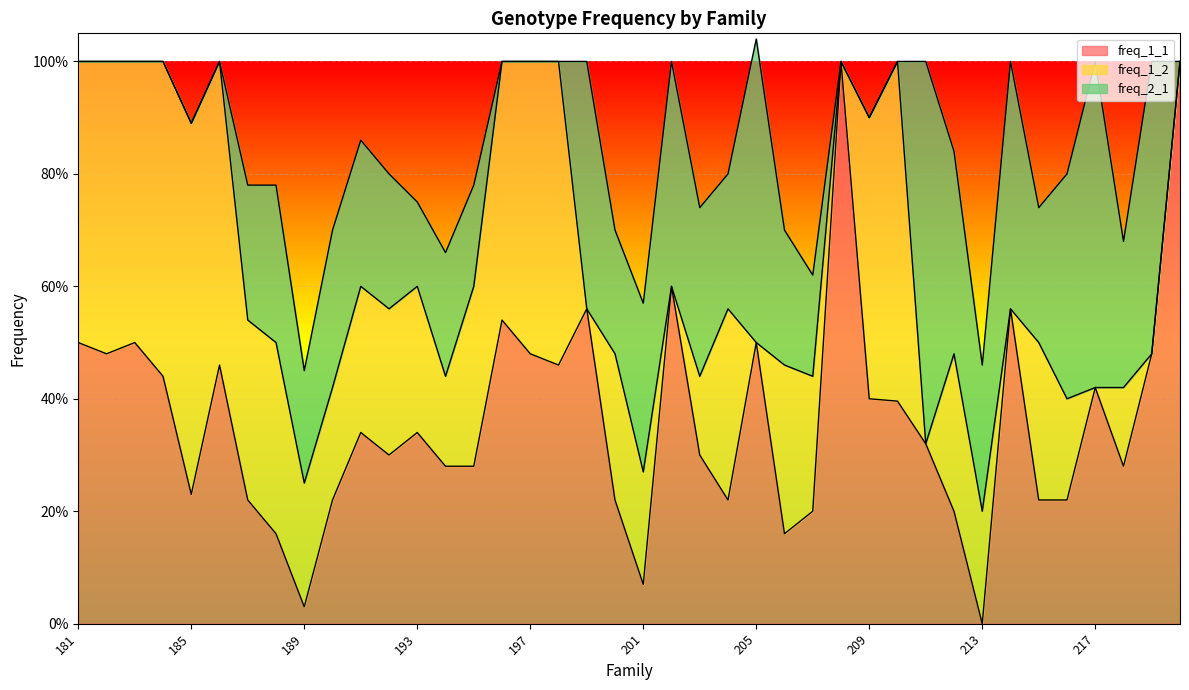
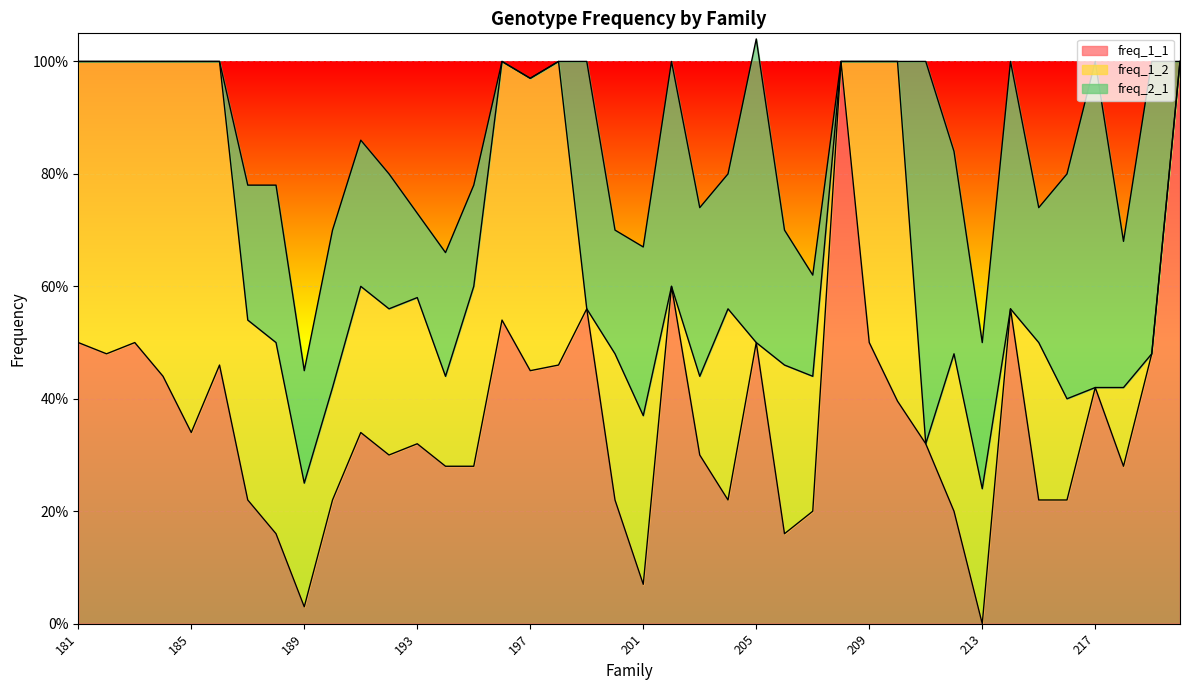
freq_1_1, 185: 23% -> 34%
freq_1_1, 193: 34% -> 32%
freq_1_1, 197: 48% -> 45%
freq_1_2, 201: 20% -> 30%
freq_1_1, 209: 40% -> 50%
freq_1_2, 213: 20% -> 24%
